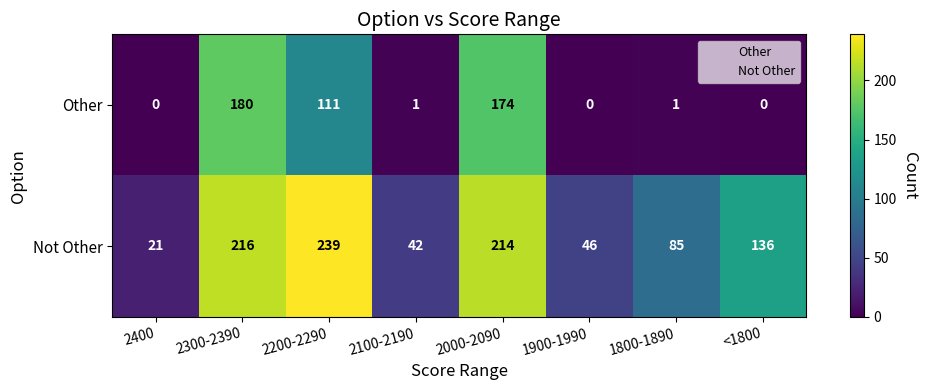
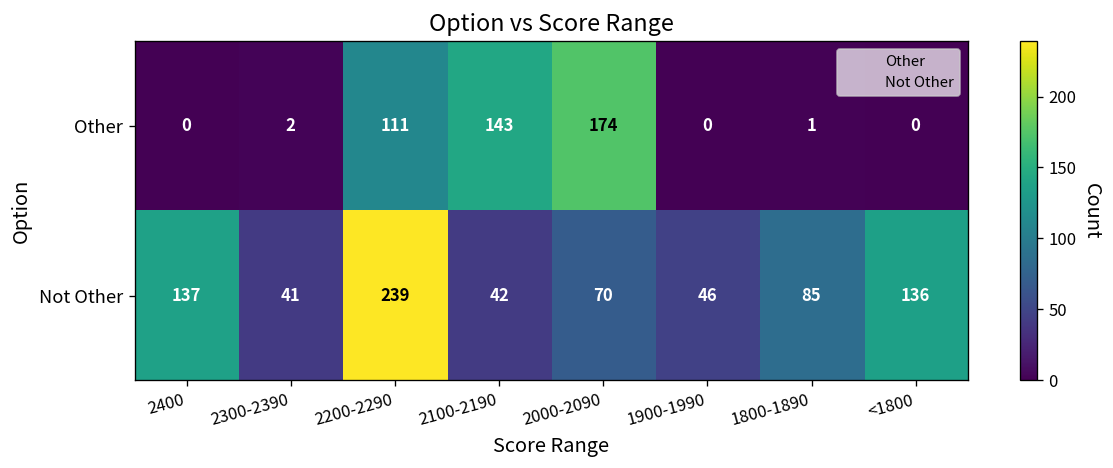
Other, 2300-2390: 180 -> 2
Other, 2100-2190: 1 -> 143
Not Other, 2400: 21 -> 137
Not Other, 2300-2390: 216 -> 41
Not Other, 2000-2090: 214 -> 70
